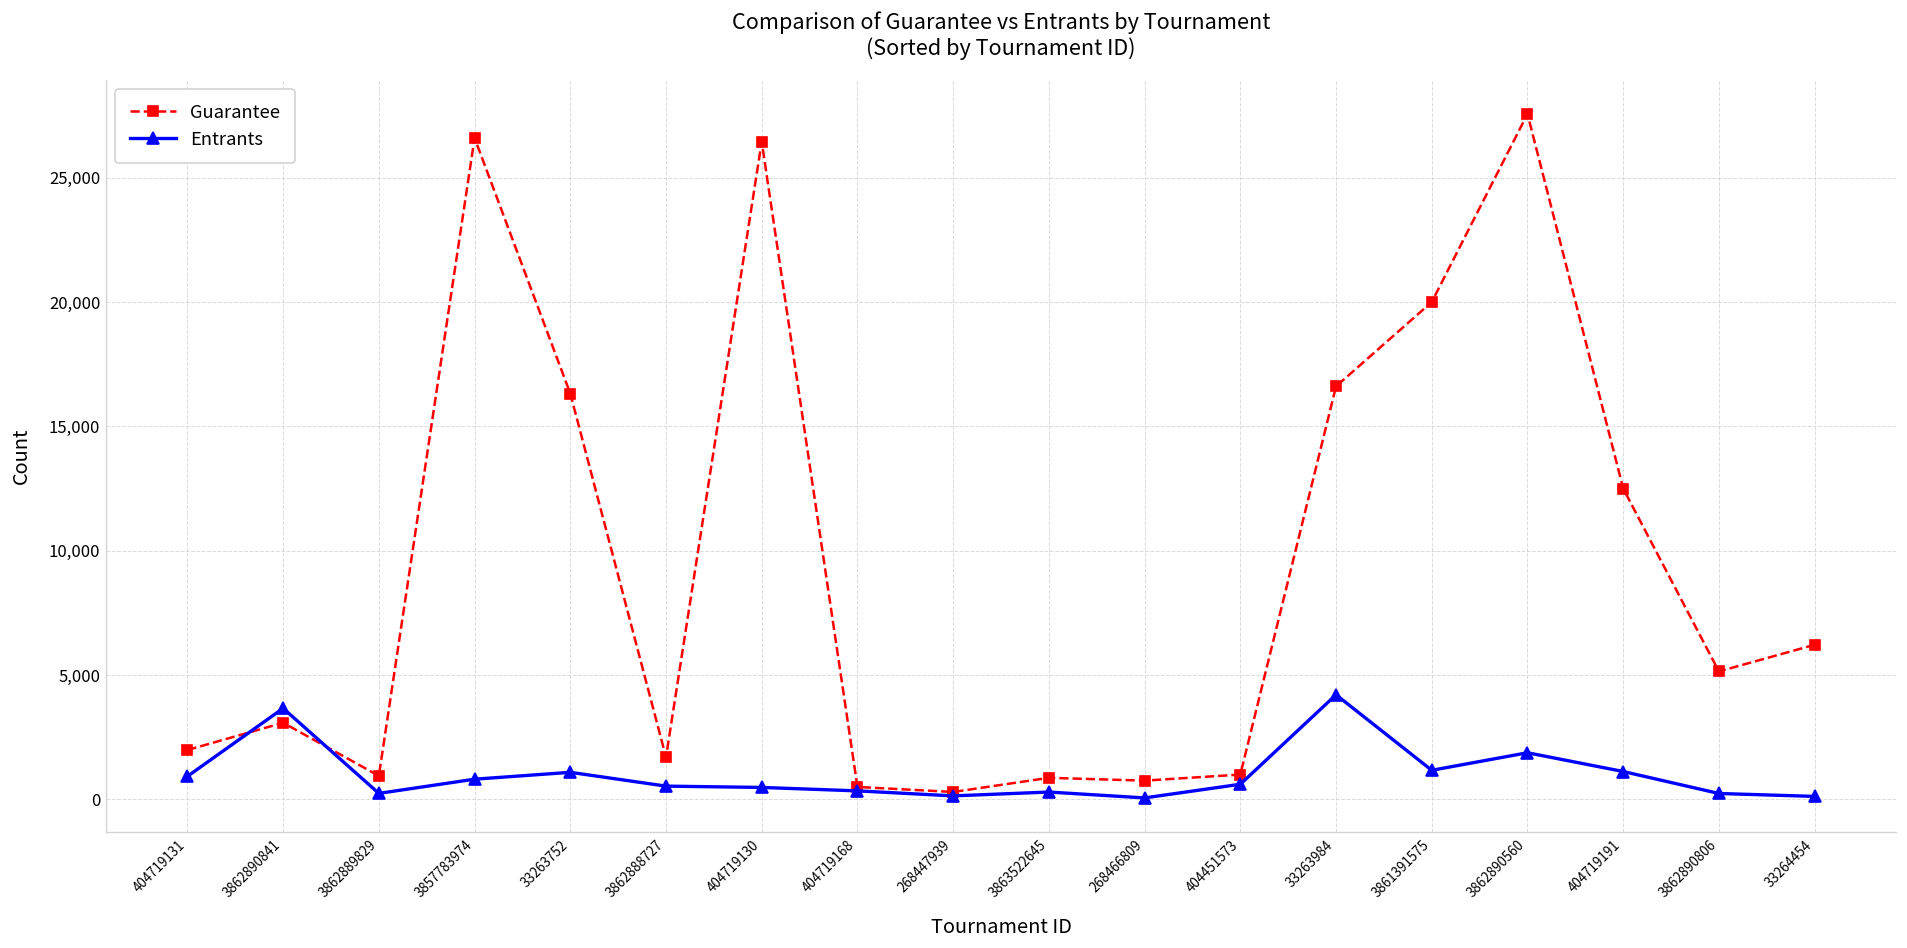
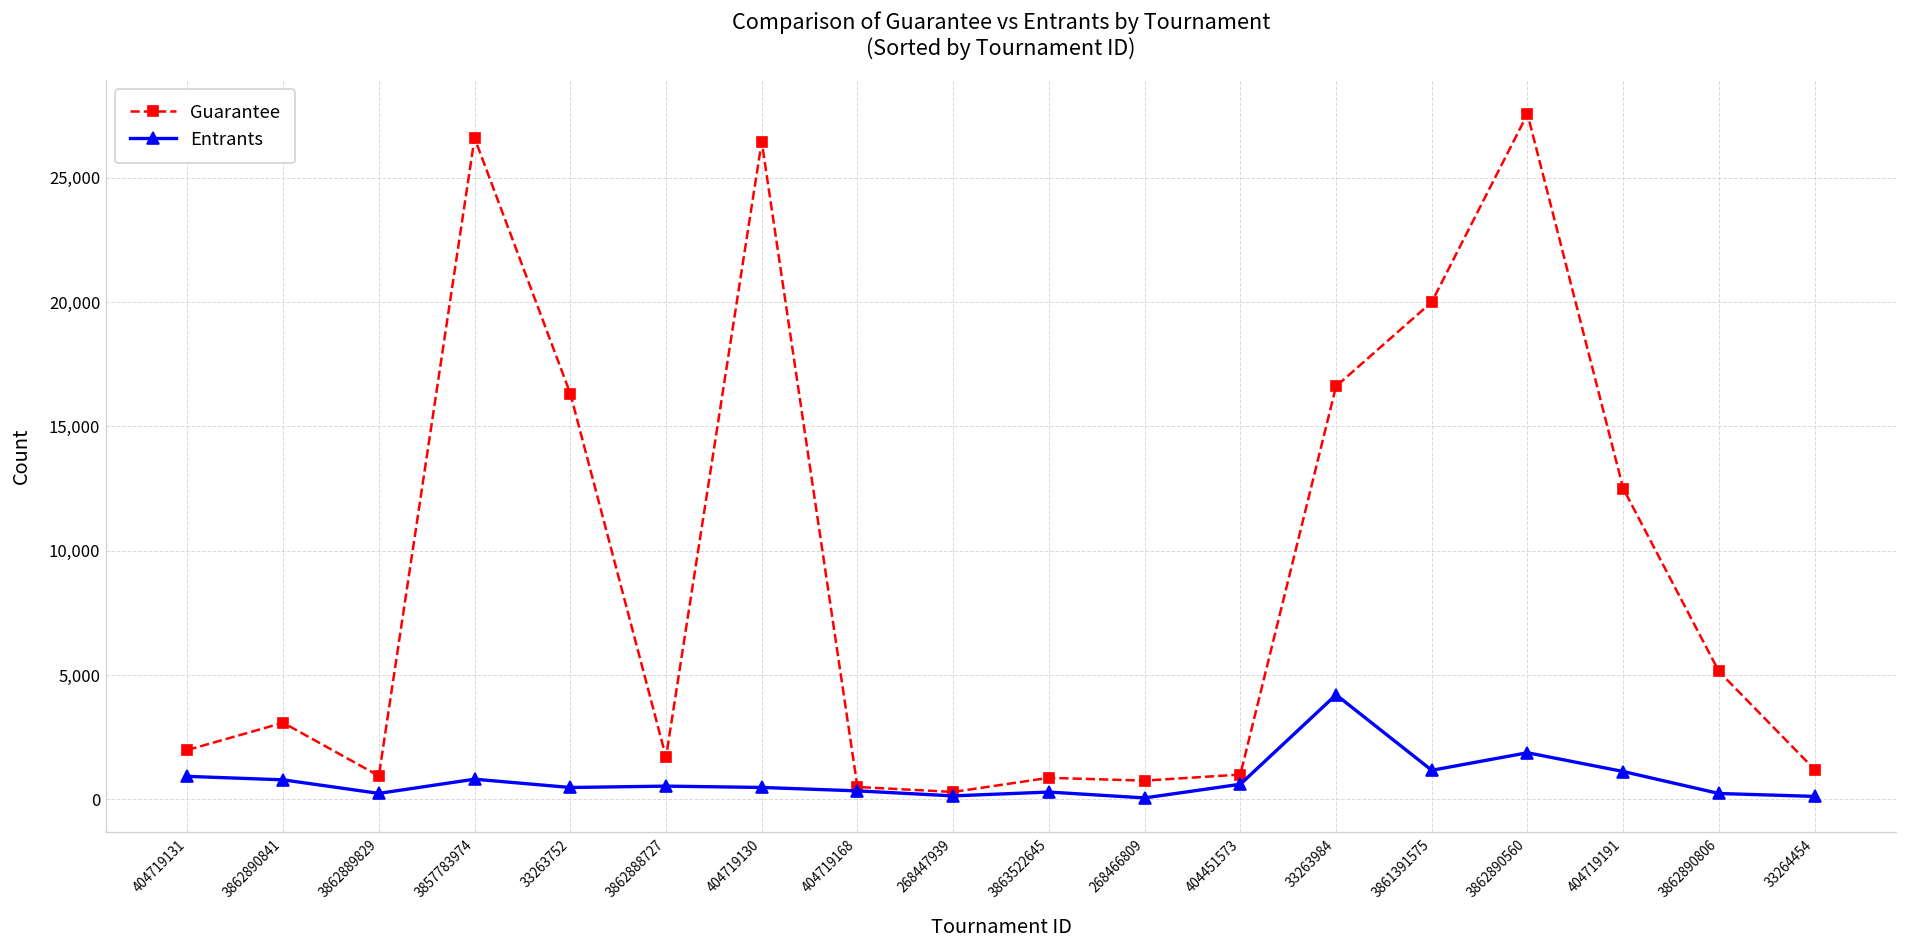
Entrants, 3862890841: 3,700 -> 800
Entrants, 33263752: 1,100 -> 500
Guarantee, 33264454: 6,200 -> 1,200
